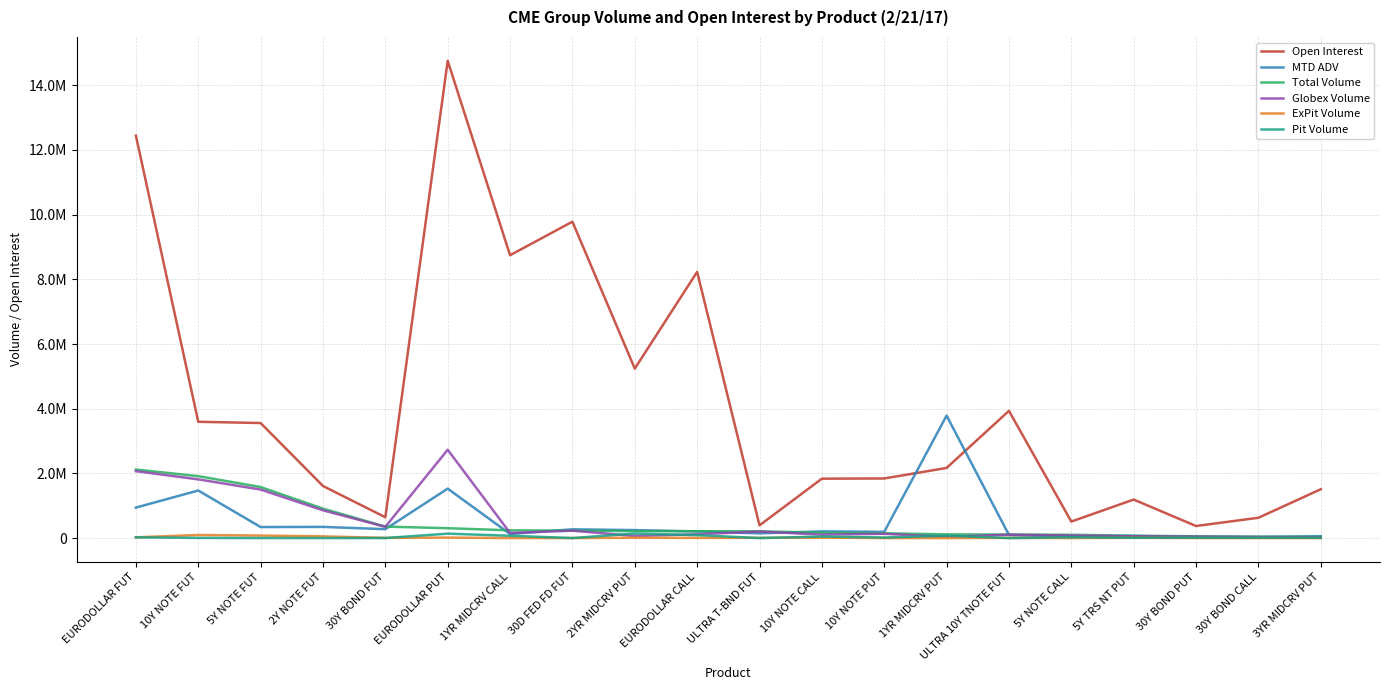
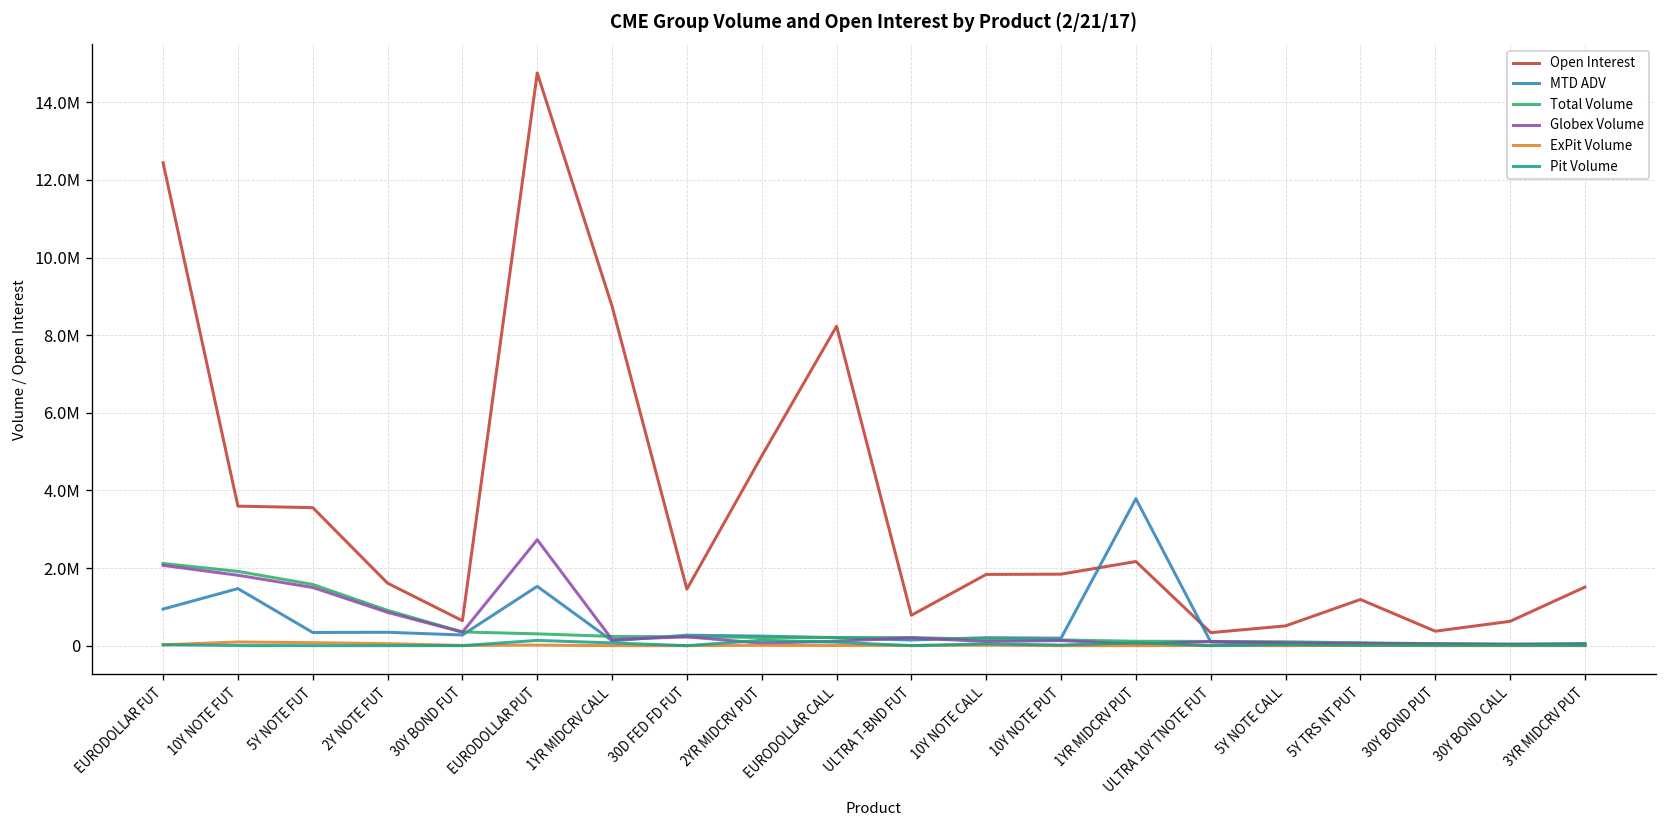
Open Interest, 30D FED FD FUT: 9800000 -> 1500000
Open Interest, 2YR MIDCRV PUT: 5200000 -> 4900000
Open Interest, ULTRA T-BND FUT: 400000 -> 800000
Open Interest, ULTRA 10Y TNOTE FUT: 3900000 -> 300000
